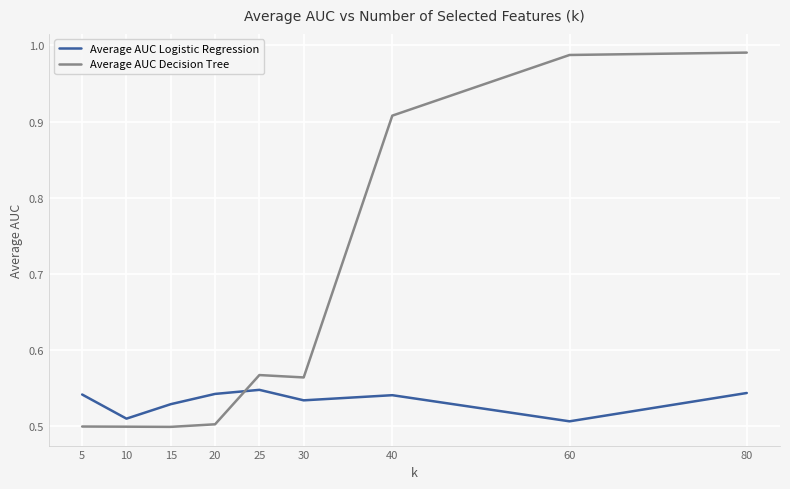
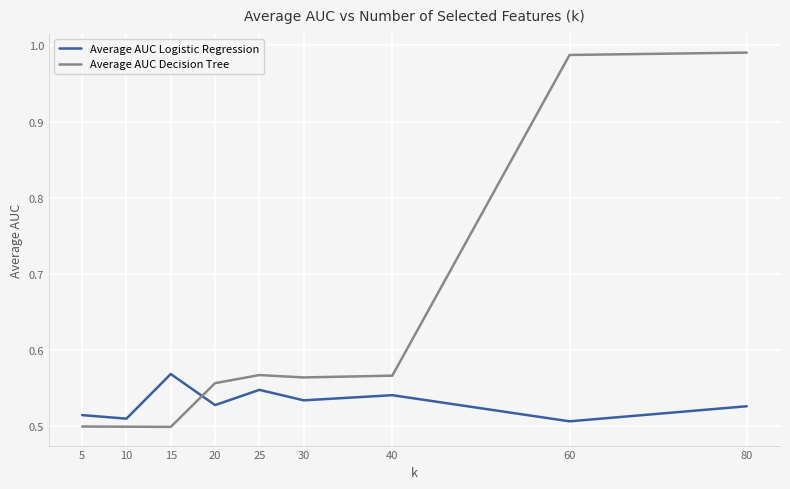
Average AUC Logistic Regression, 5: 0.54 -> 0.51
Average AUC Logistic Regression, 15: 0.53 -> 0.57
Average AUC Logistic Regression, 20: 0.54 -> 0.53
Average AUC Decision Tree, 20: 0.50 -> 0.56
Average AUC Decision Tree, 40: 0.91 -> 0.57
Average AUC Logistic Regression, 80: 0.54 -> 0.53
